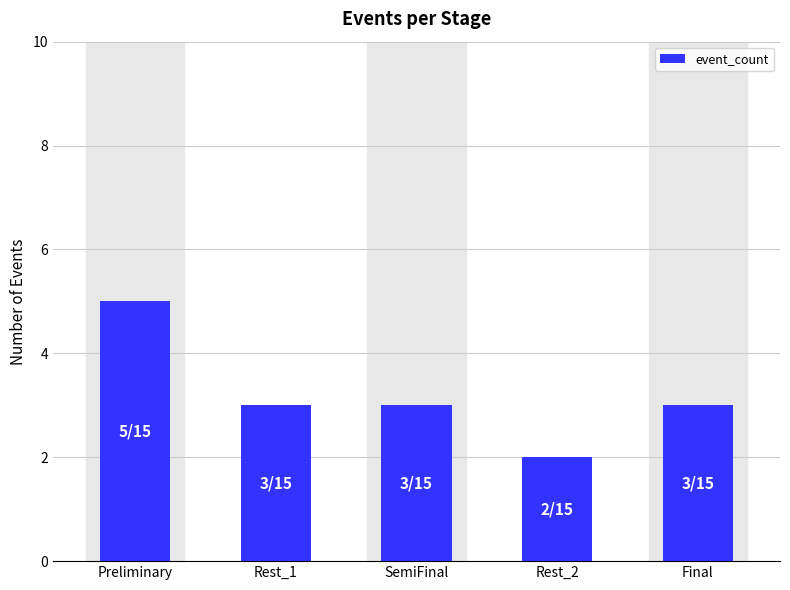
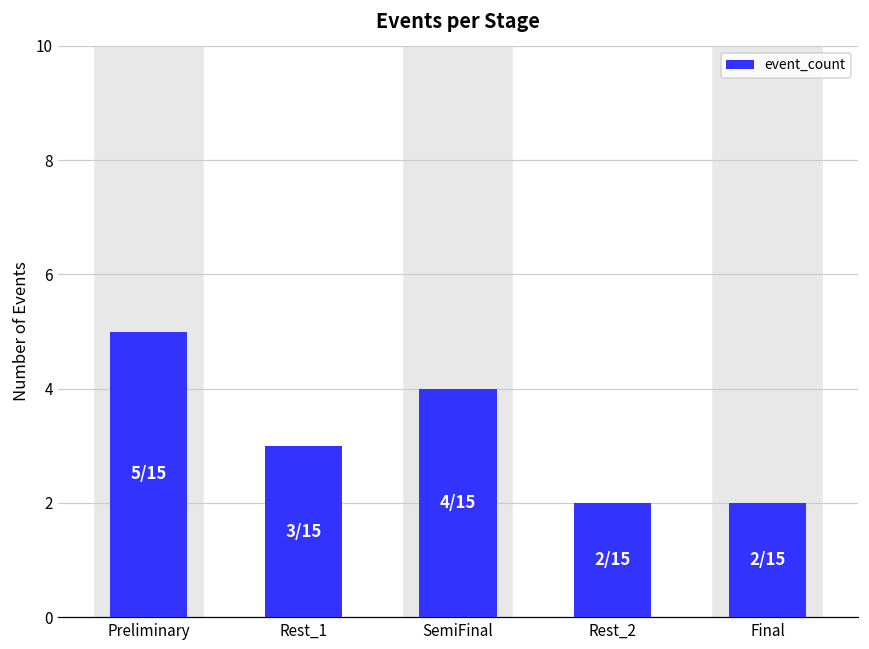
SemiFinal: 3 -> 4
Final: 3 -> 2
